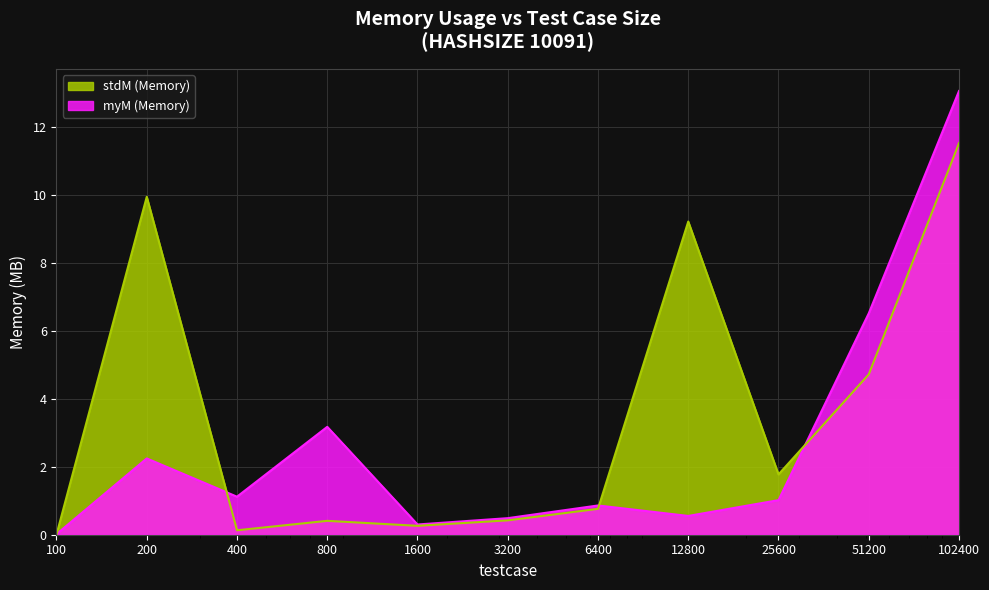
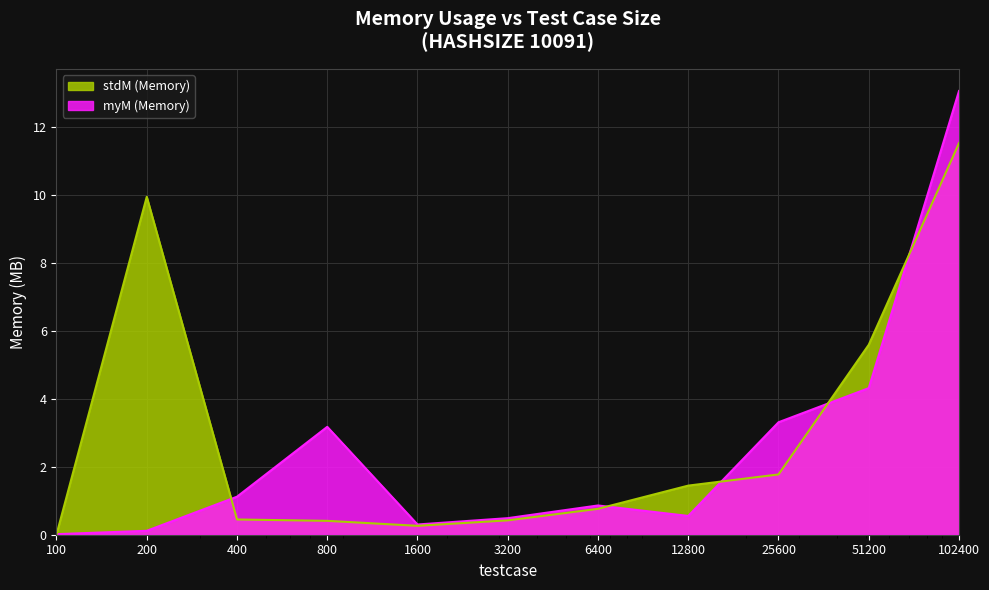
myM (Memory), 200: 2.2 -> 0.1
stdM (Memory), 400: 0.1 -> 0.4
stdM (Memory), 12800: 9.2 -> 1.4
myM (Memory), 25600: 1.0 -> 3.3
stdM (Memory), 51200: 4.7 -> 5.6
myM (Memory), 51200: 6.5 -> 4.3
